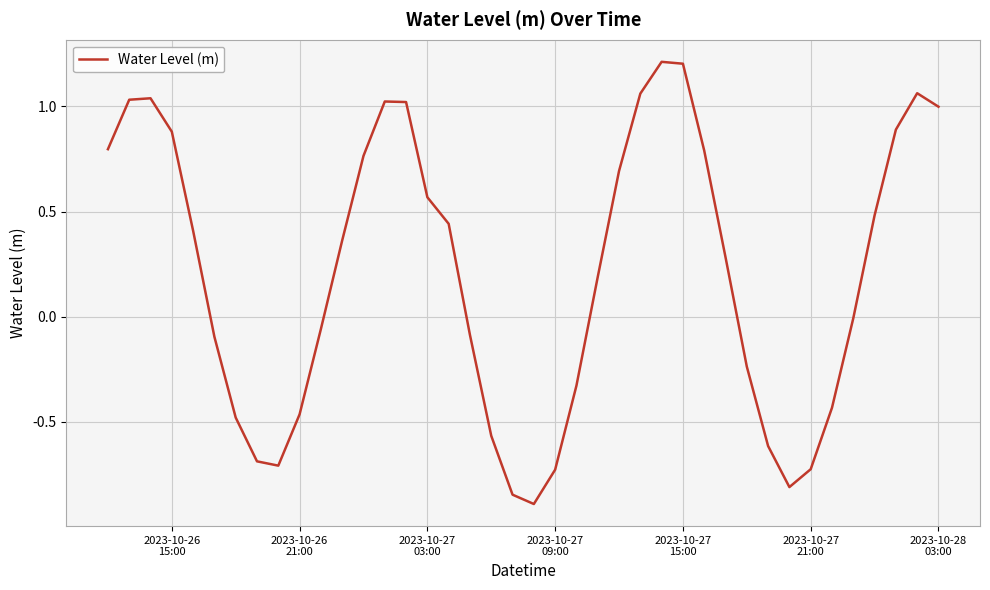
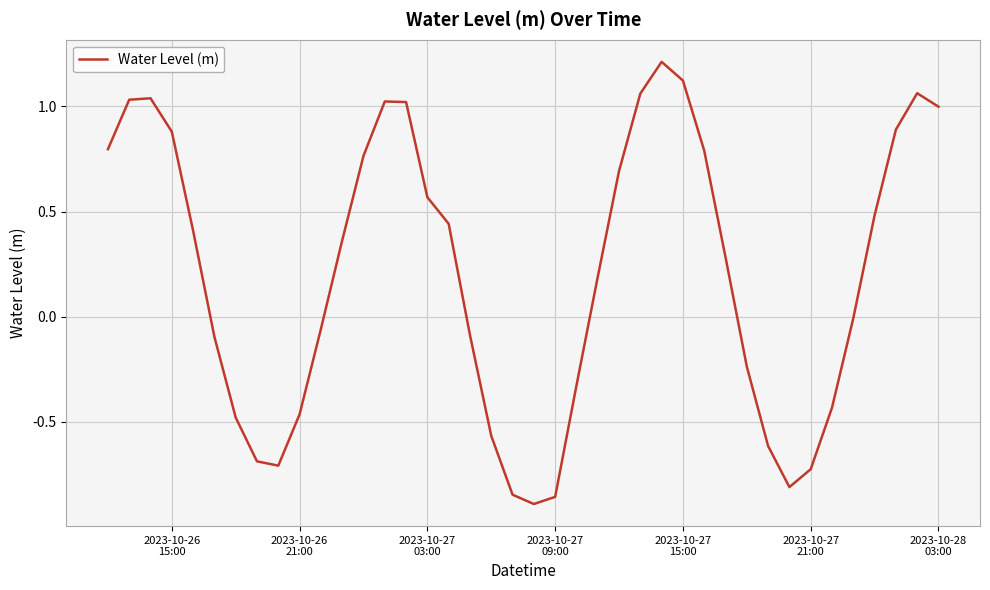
2023-10-27 09:00: -0.73 -> -0.86
2023-10-27 15:00: 1.20 -> 1.12
